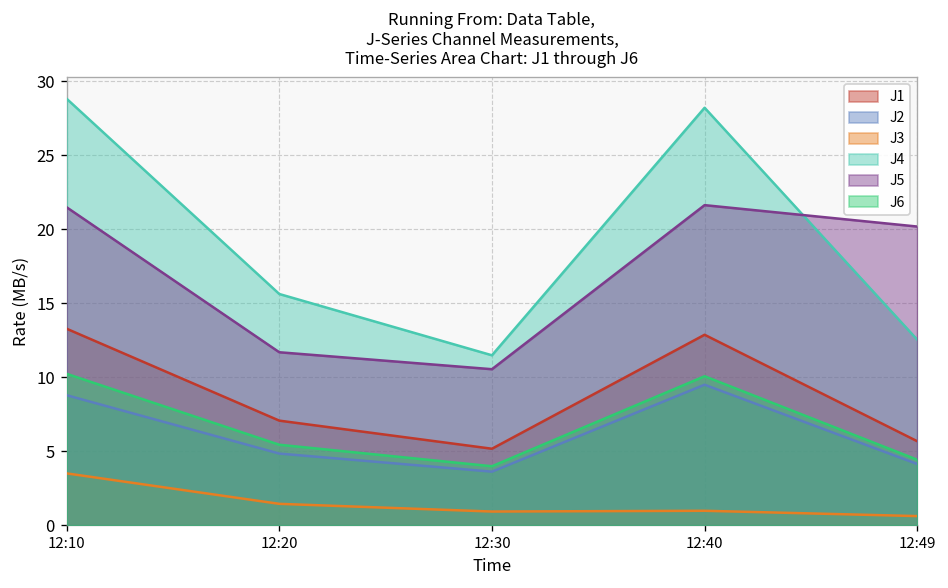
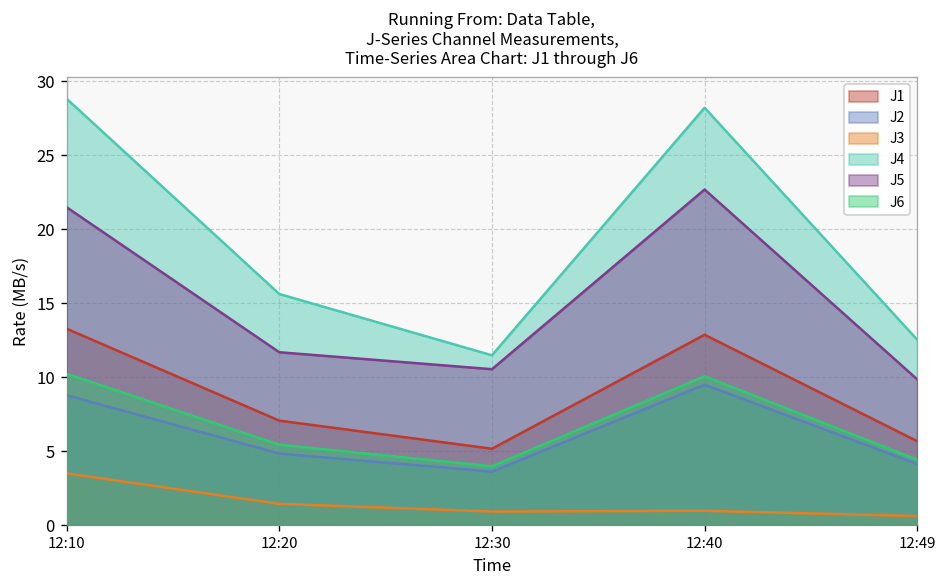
J5, 12:40: 21.6 -> 22.7
J5, 12:49: 20.2 -> 9.9
